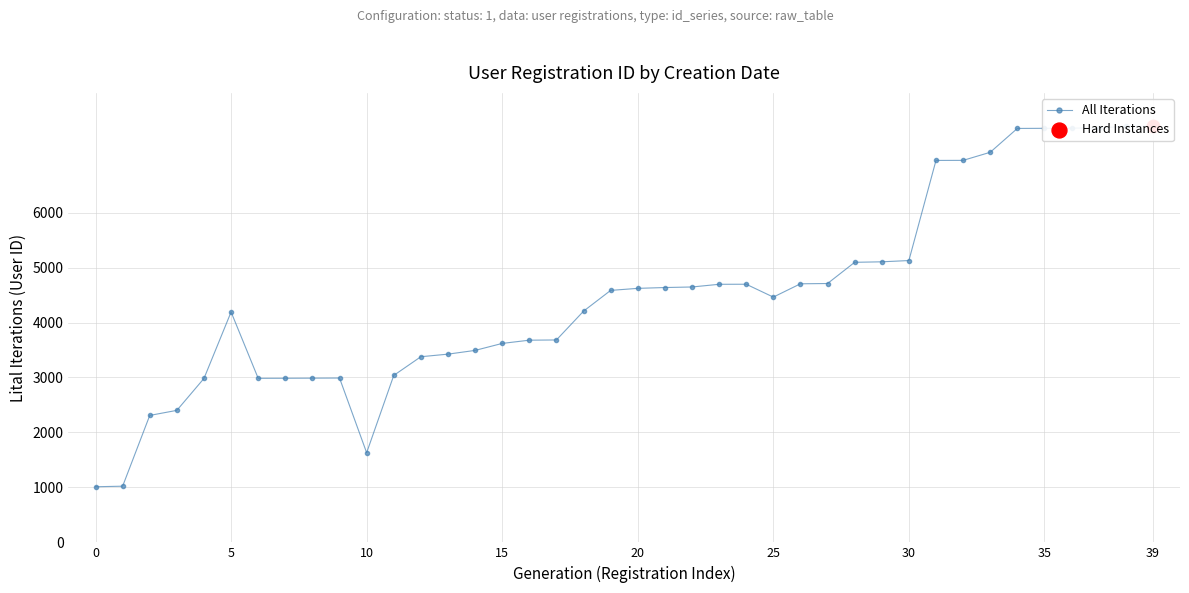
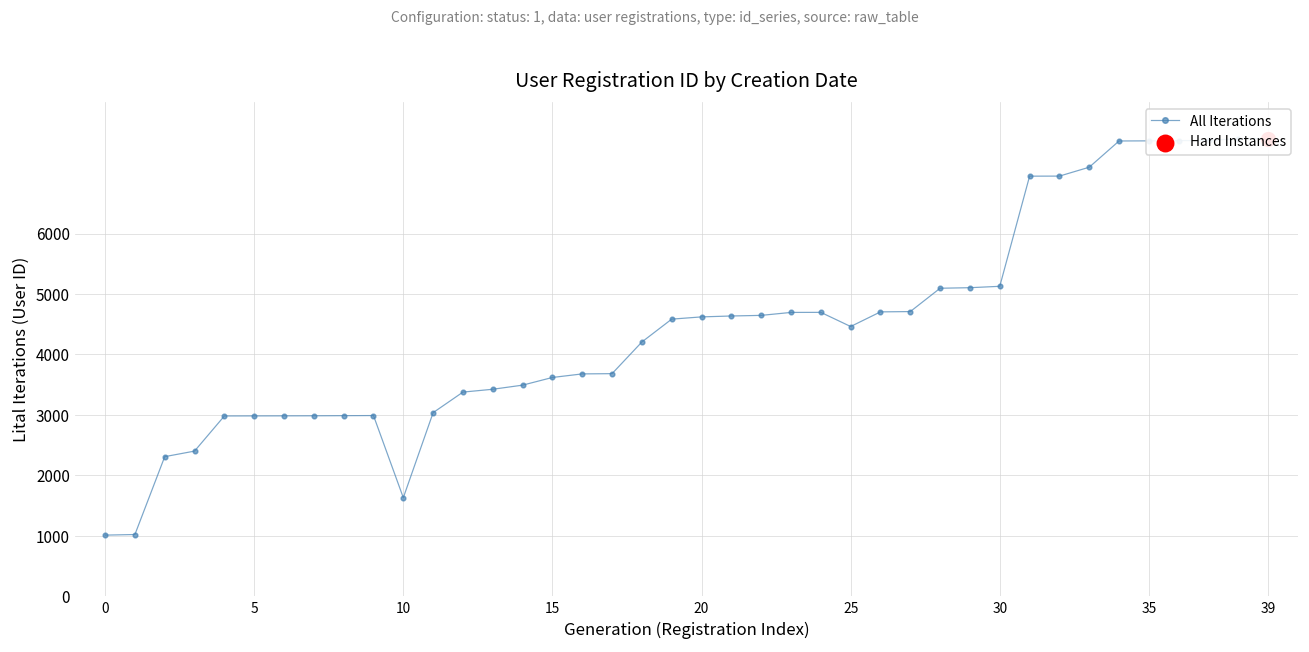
All Iterations, 5: 4200 -> 3000
